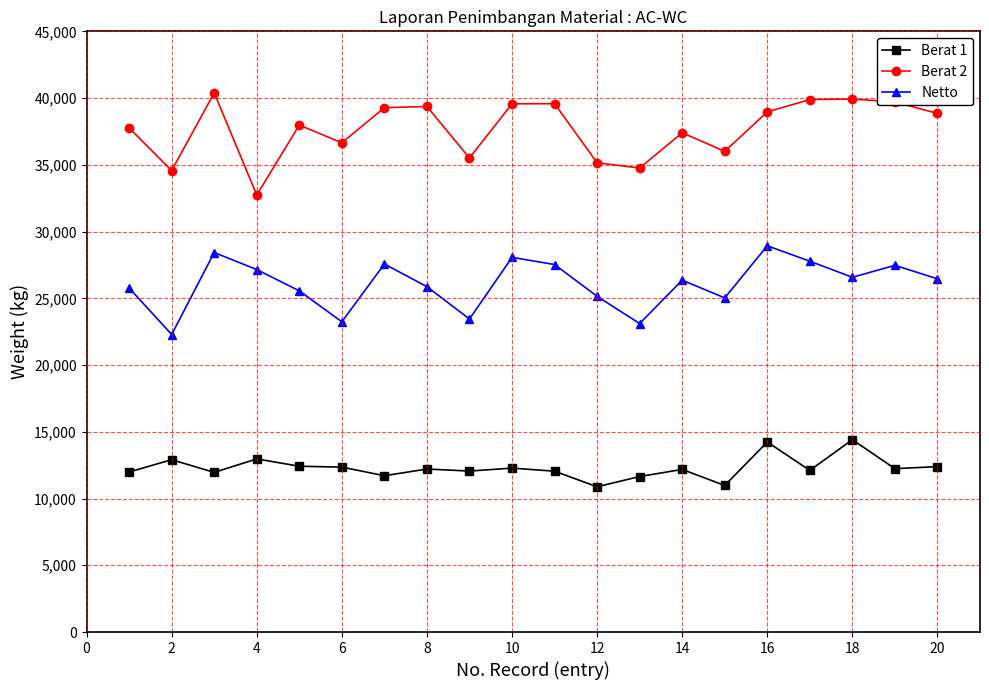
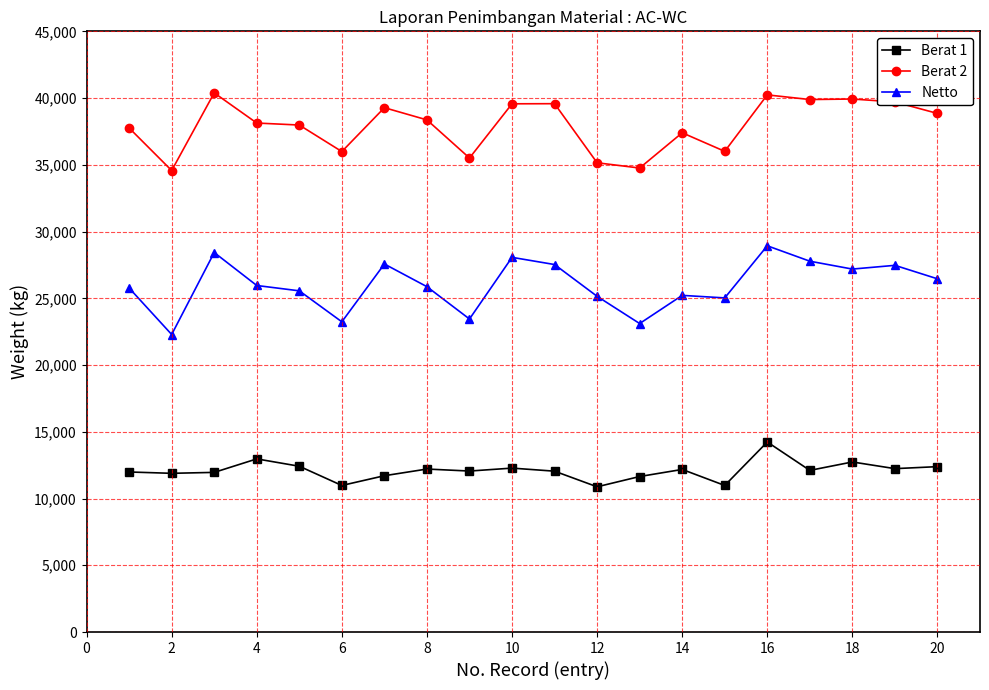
Berat 1, 2: 12,900 -> 11,900
Berat 2, 4: 32,700 -> 38,100
Netto, 4: 27,200 -> 26,000
Berat 1, 6: 12,400 -> 11,000
Berat 2, 6: 36,700 -> 36,000
Berat 2, 8: 39,400 -> 38,400
Netto, 14: 26,400 -> 25,200
Berat 2, 16: 39,000 -> 40,200
Berat 1, 18: 14,400 -> 12,700
Netto, 18: 26,600 -> 27,200
